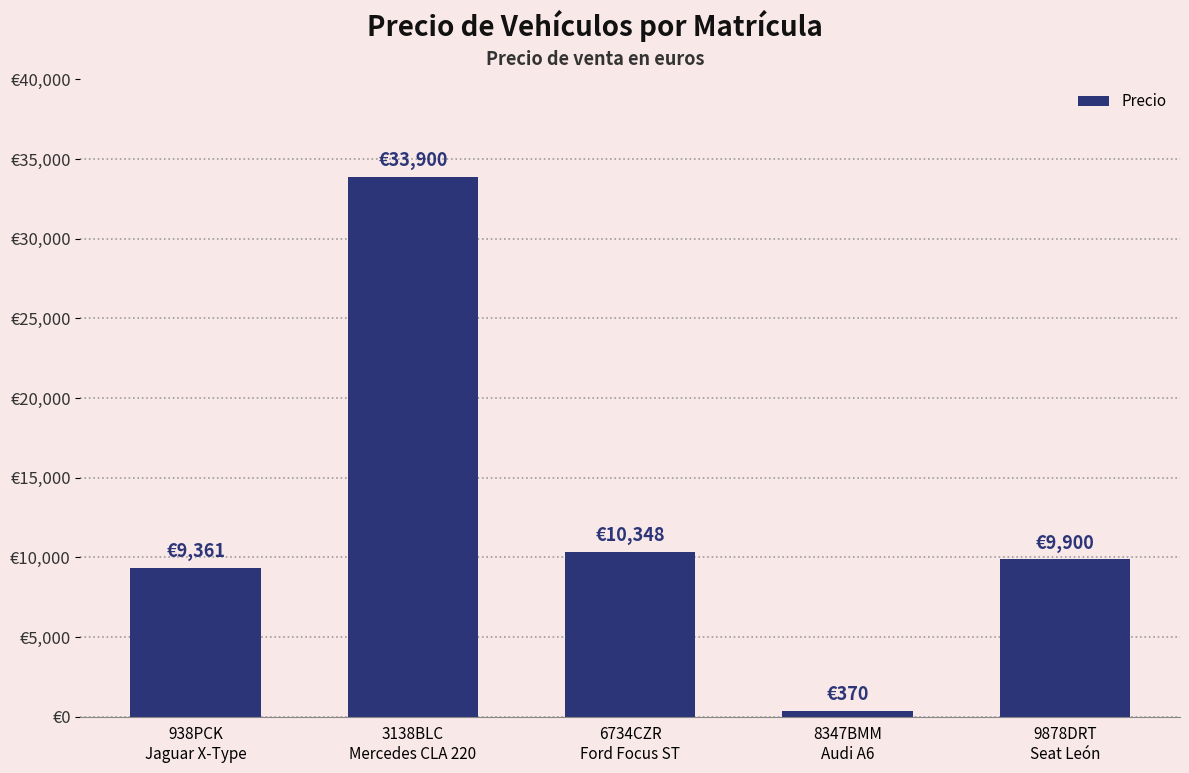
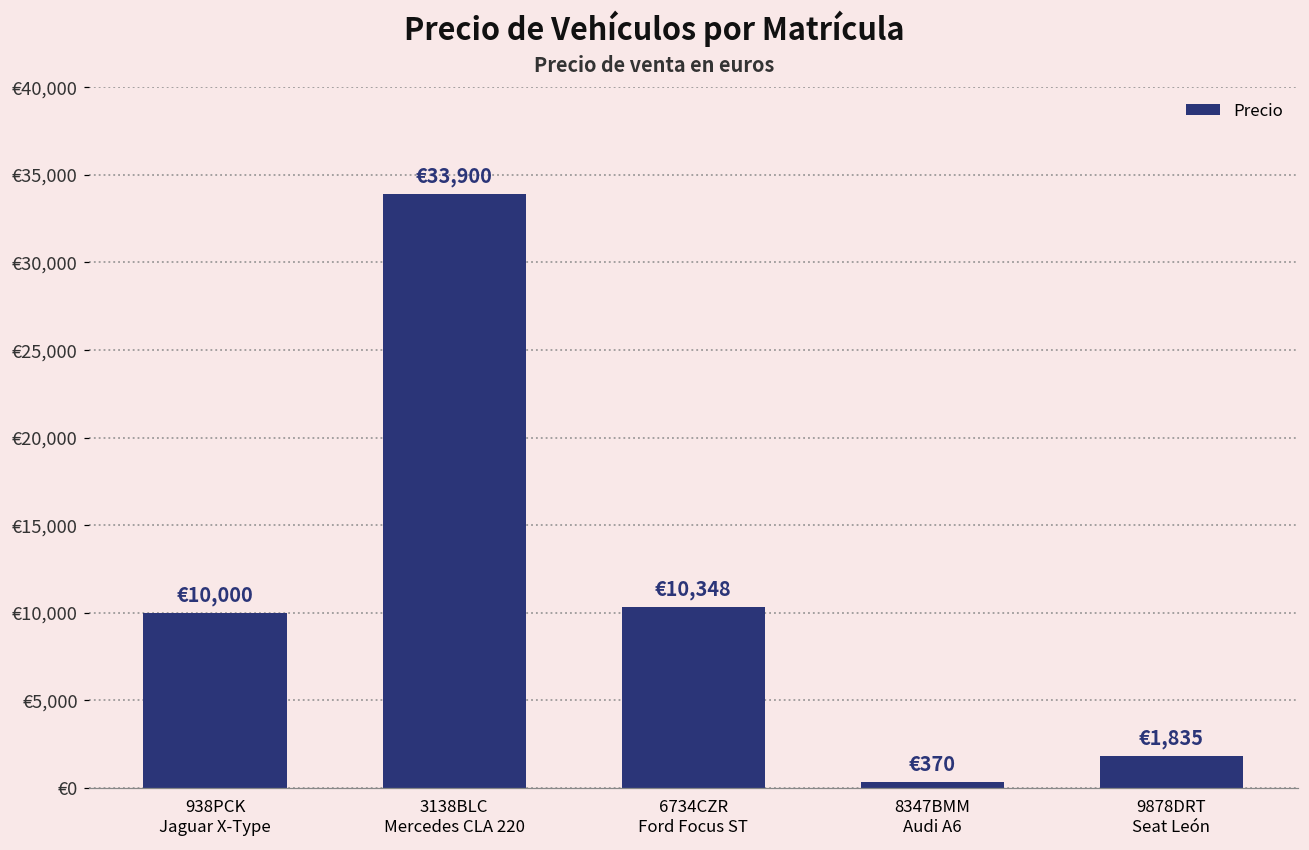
938PCK Jaguar X-Type: €9,361 -> €10,000
9878DRT Seat León: €9,900 -> €1,835
